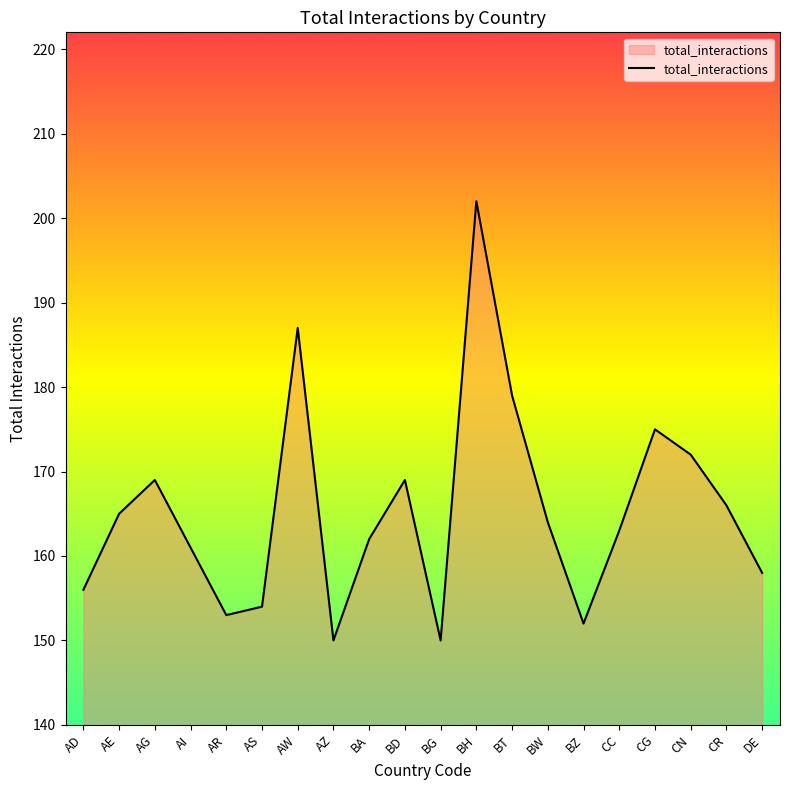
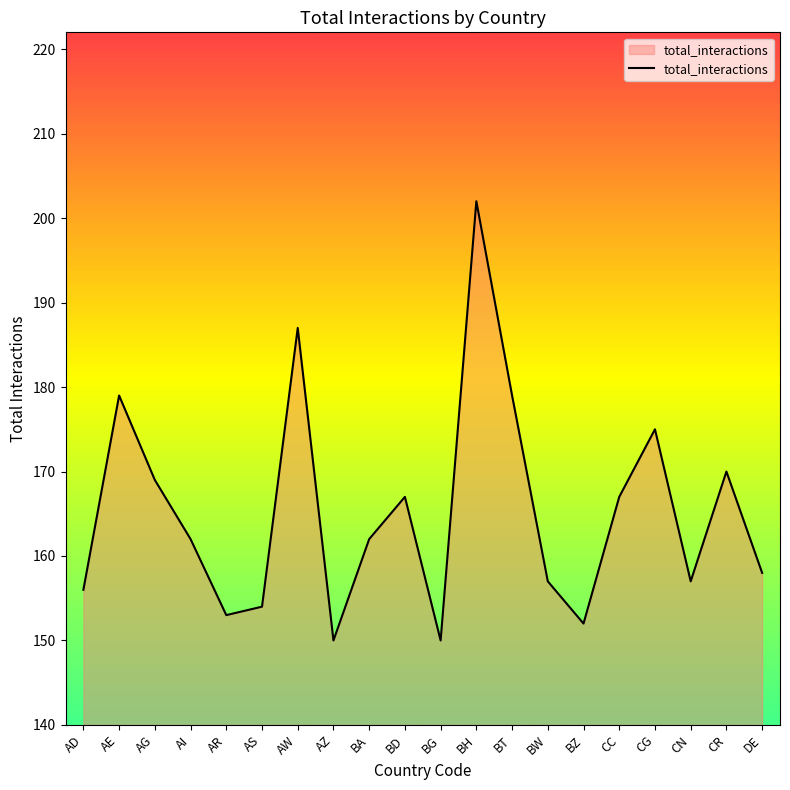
AE: 165 -> 179
AI: 161 -> 162
BD: 169 -> 167
BW: 164 -> 157
CC: 163 -> 167
CN: 172 -> 157
CR: 166 -> 170
